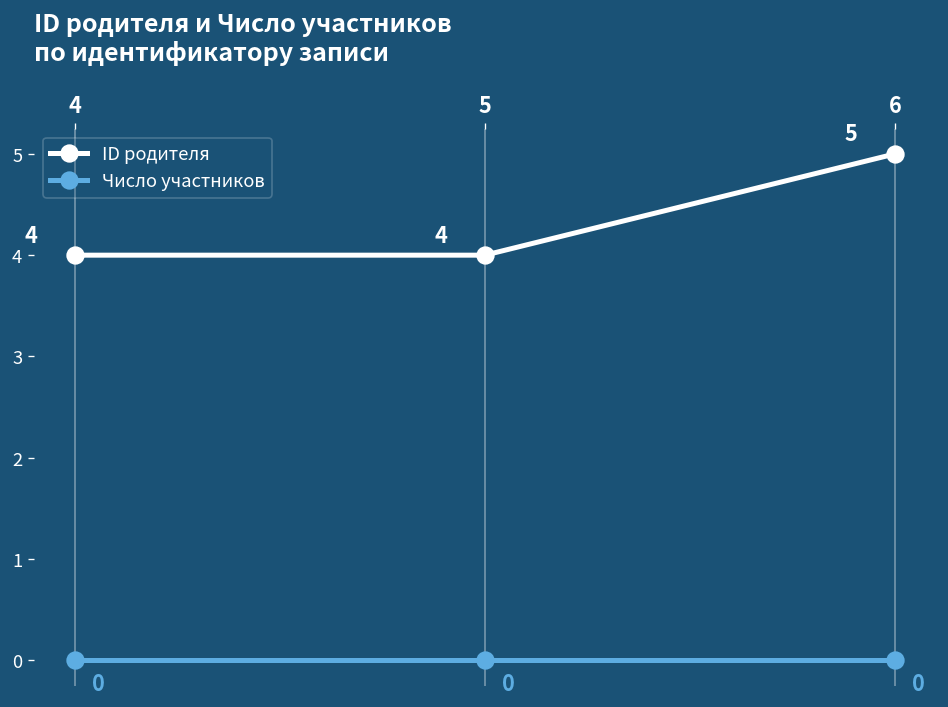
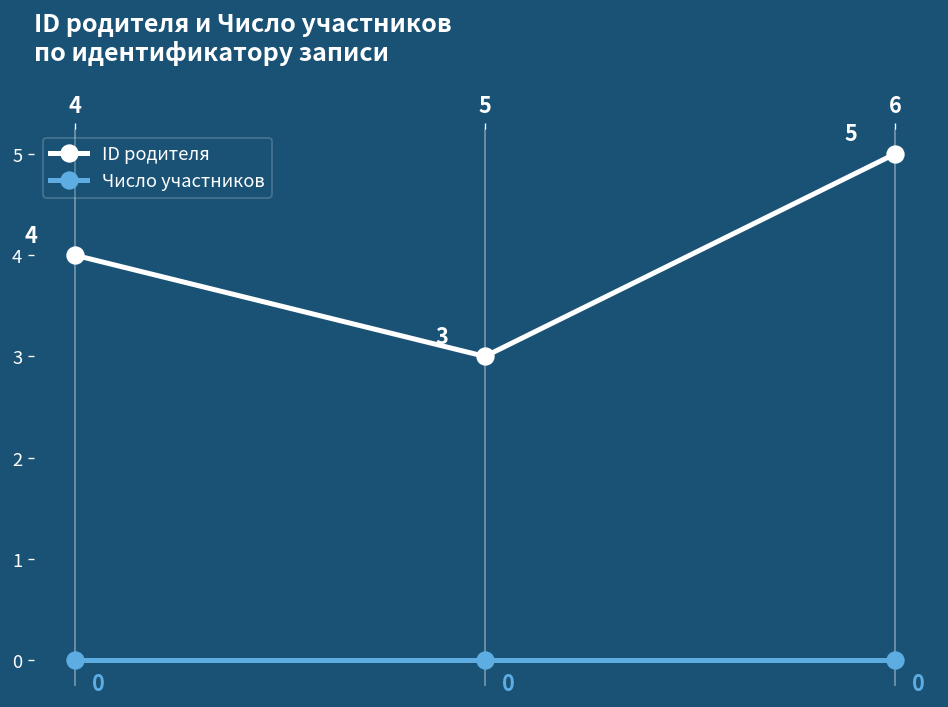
ID родителя, 5: 4 -> 3
